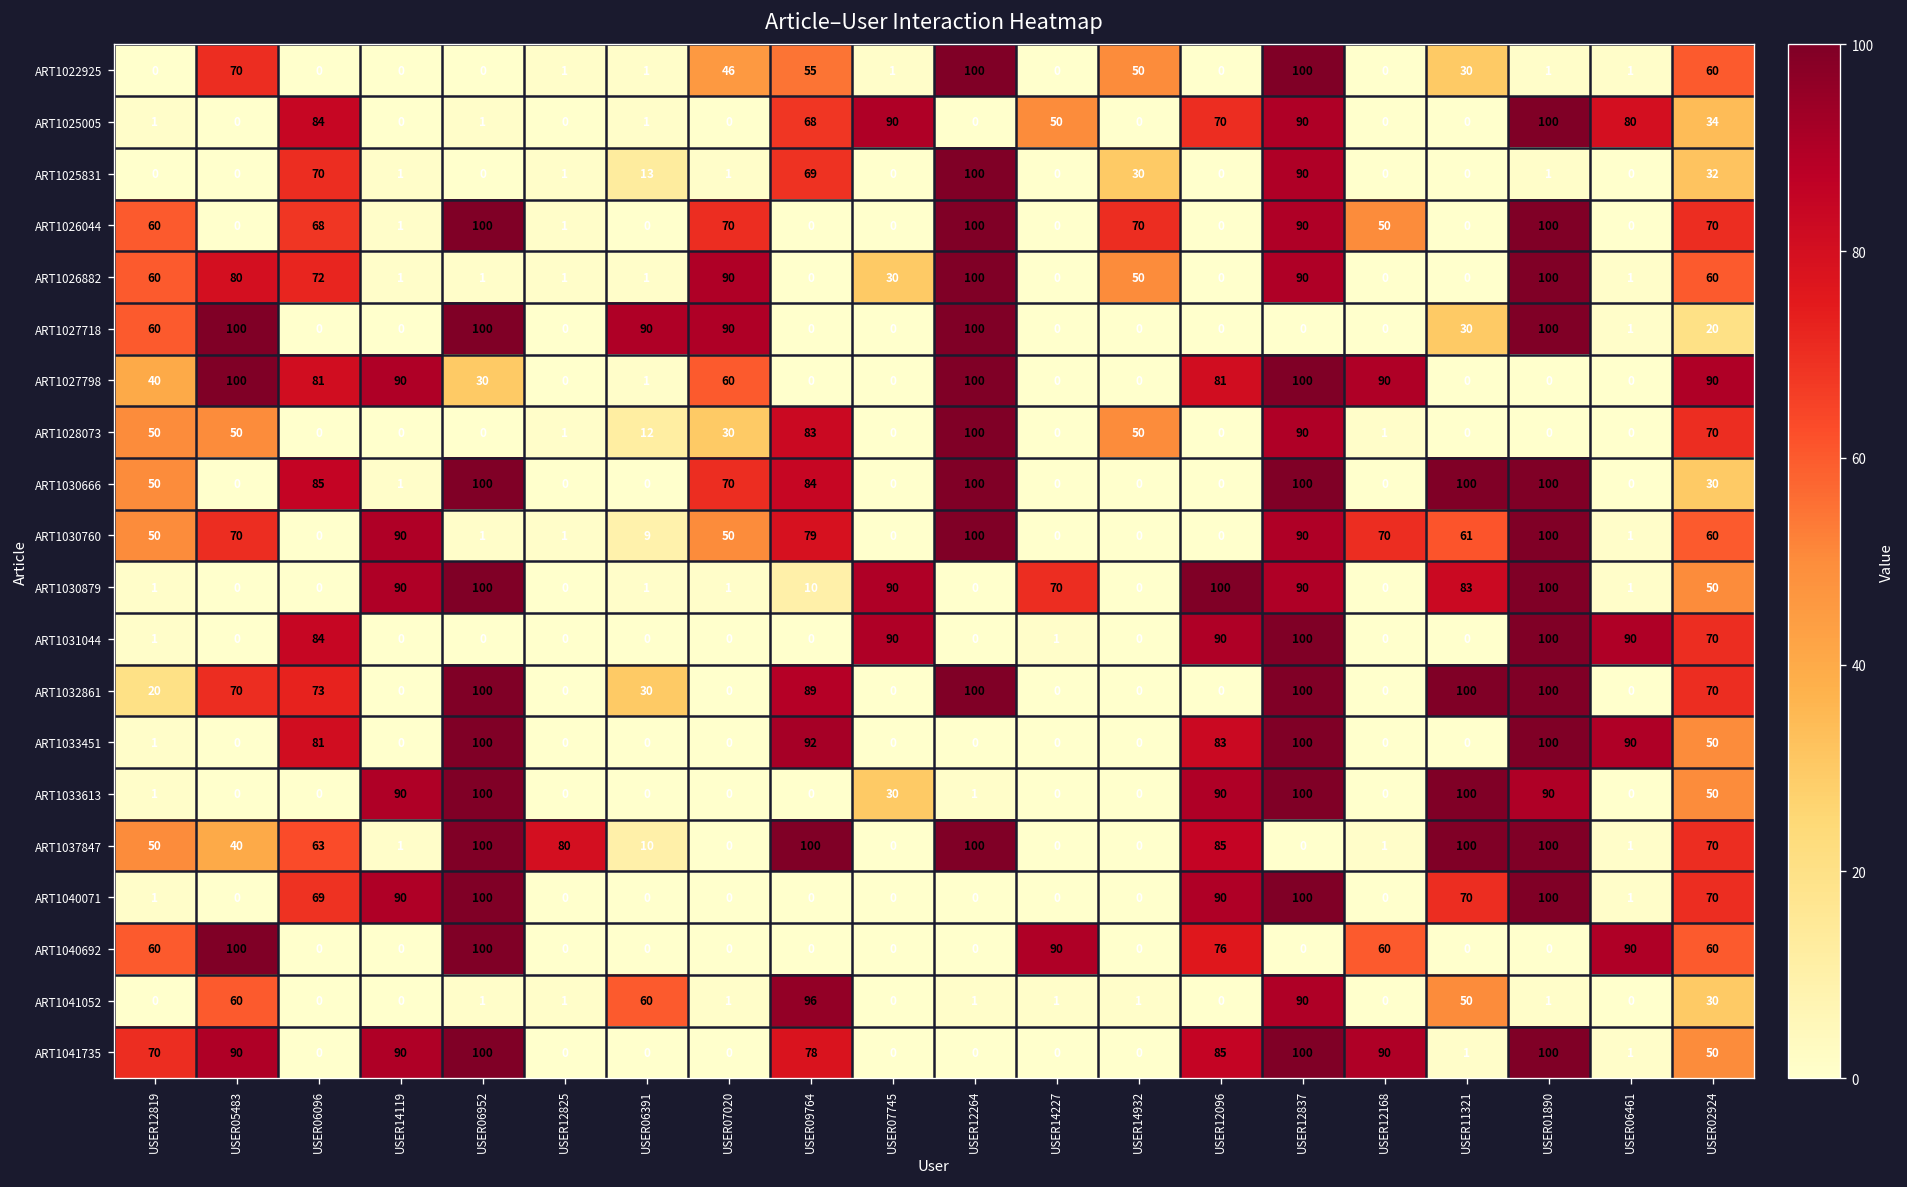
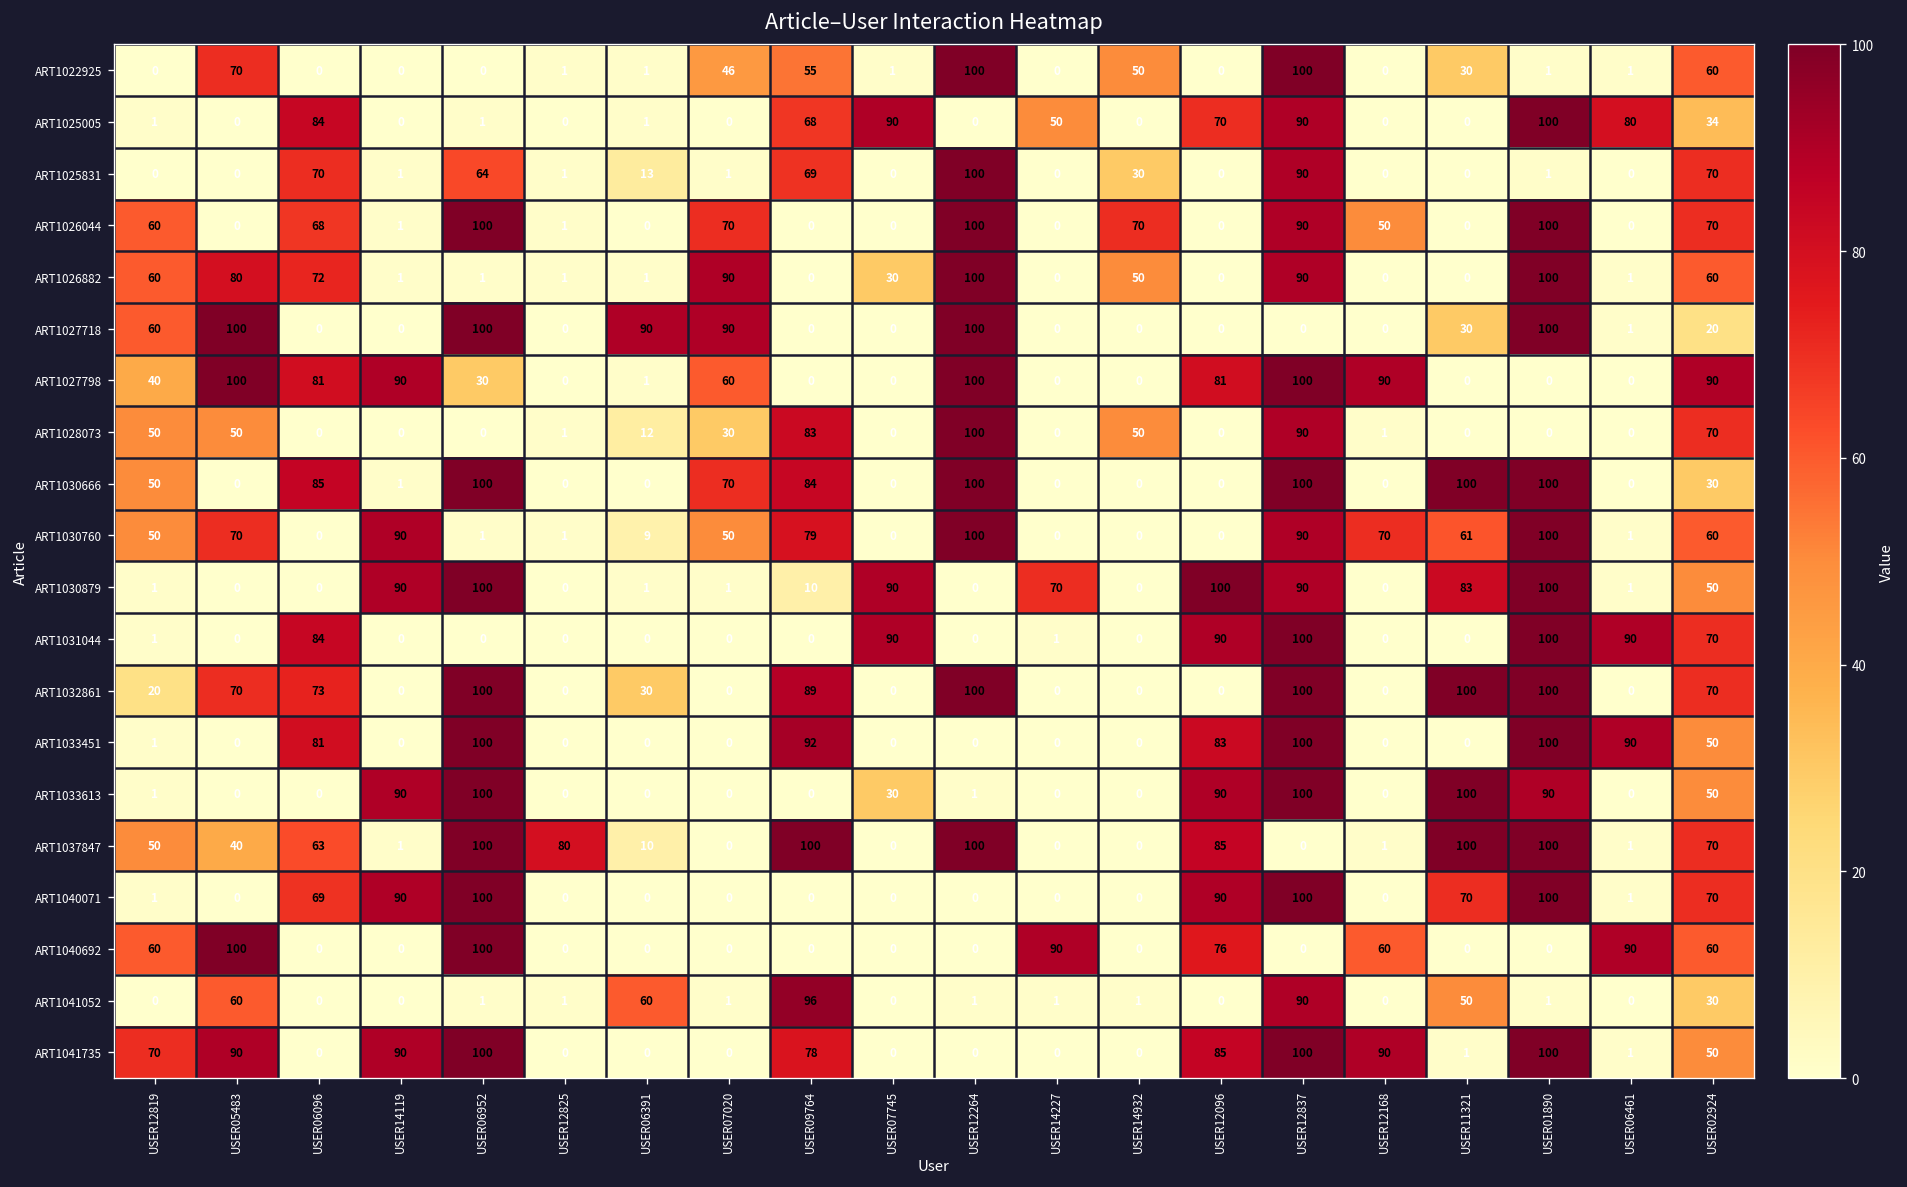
ART1025831, USER06952: 0 -> 64
ART1025831, USER02924: 32 -> 70
